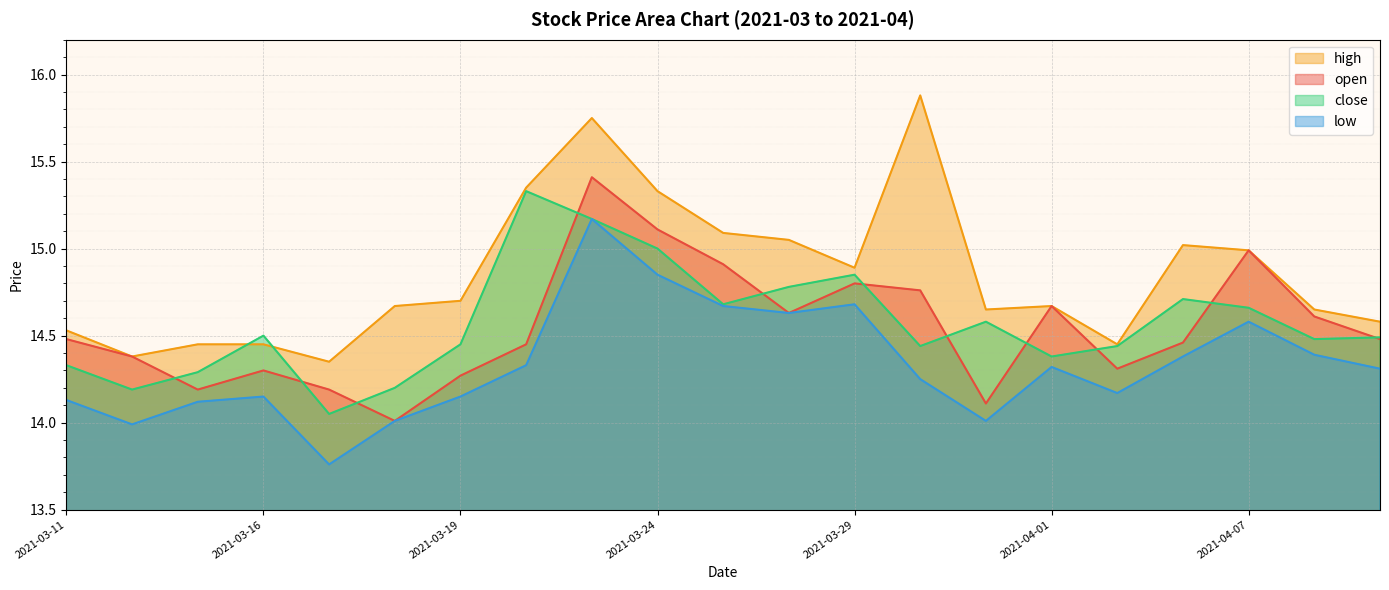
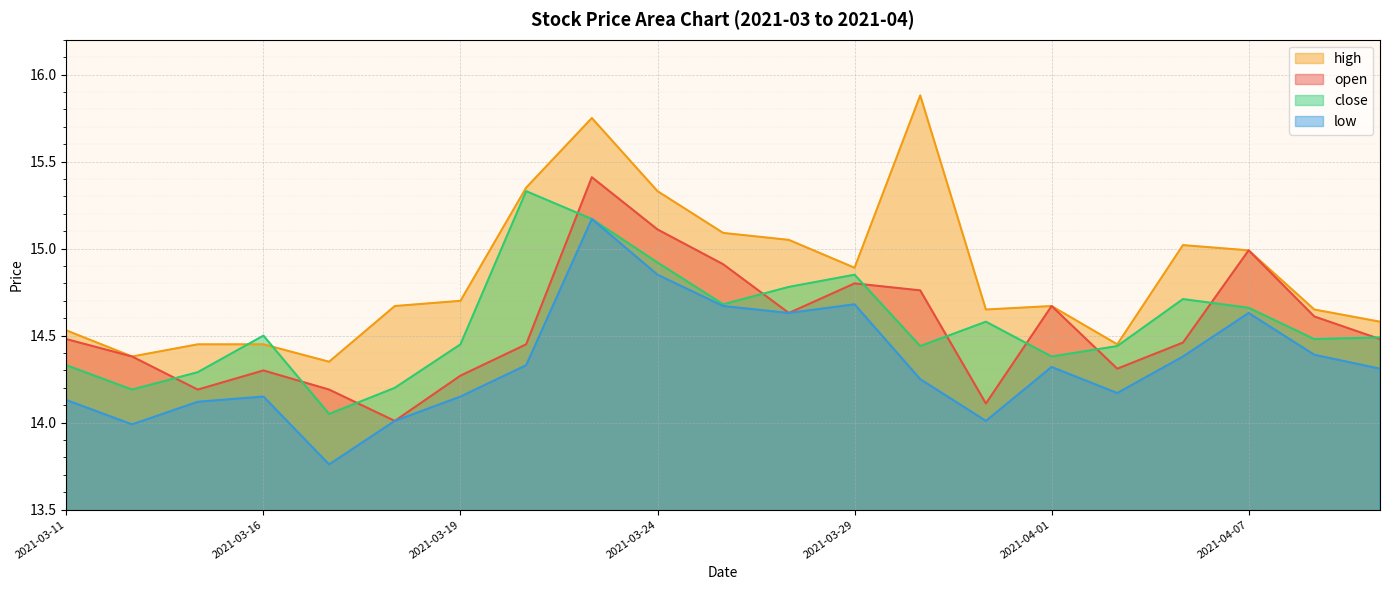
close, 2021-03-24: 15.00 -> 14.92
low, 2021-04-07: 14.58 -> 14.63
